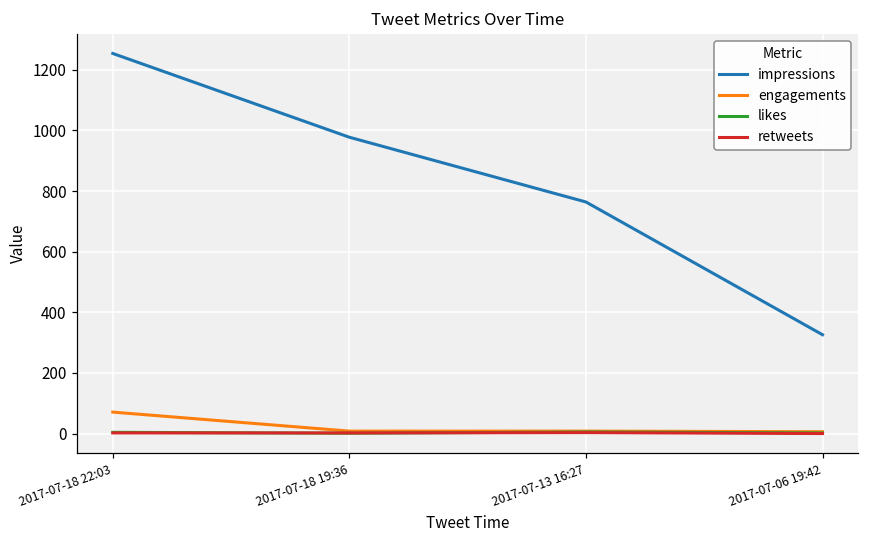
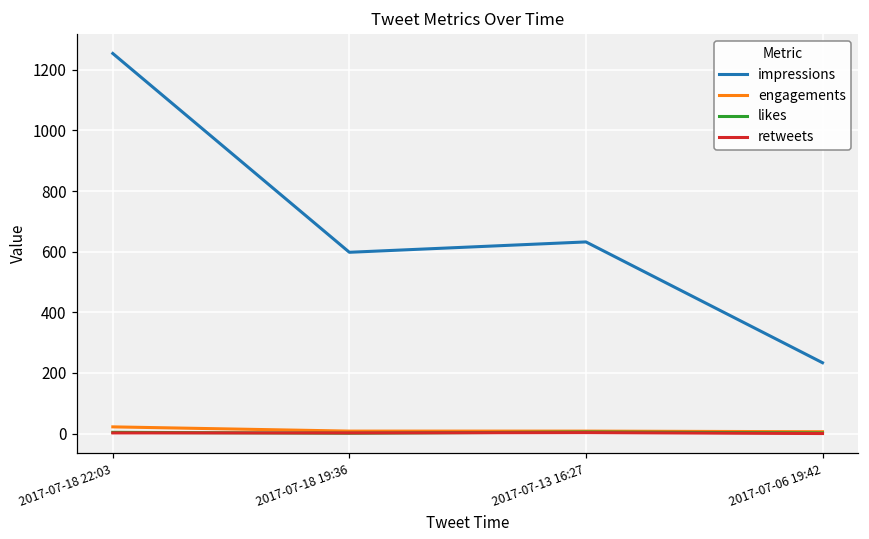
engagements, 2017-07-18 22:03: 70 -> 20
impressions, 2017-07-18 19:36: 980 -> 600
impressions, 2017-07-13 16:27: 760 -> 630
impressions, 2017-07-06 19:42: 330 -> 230
